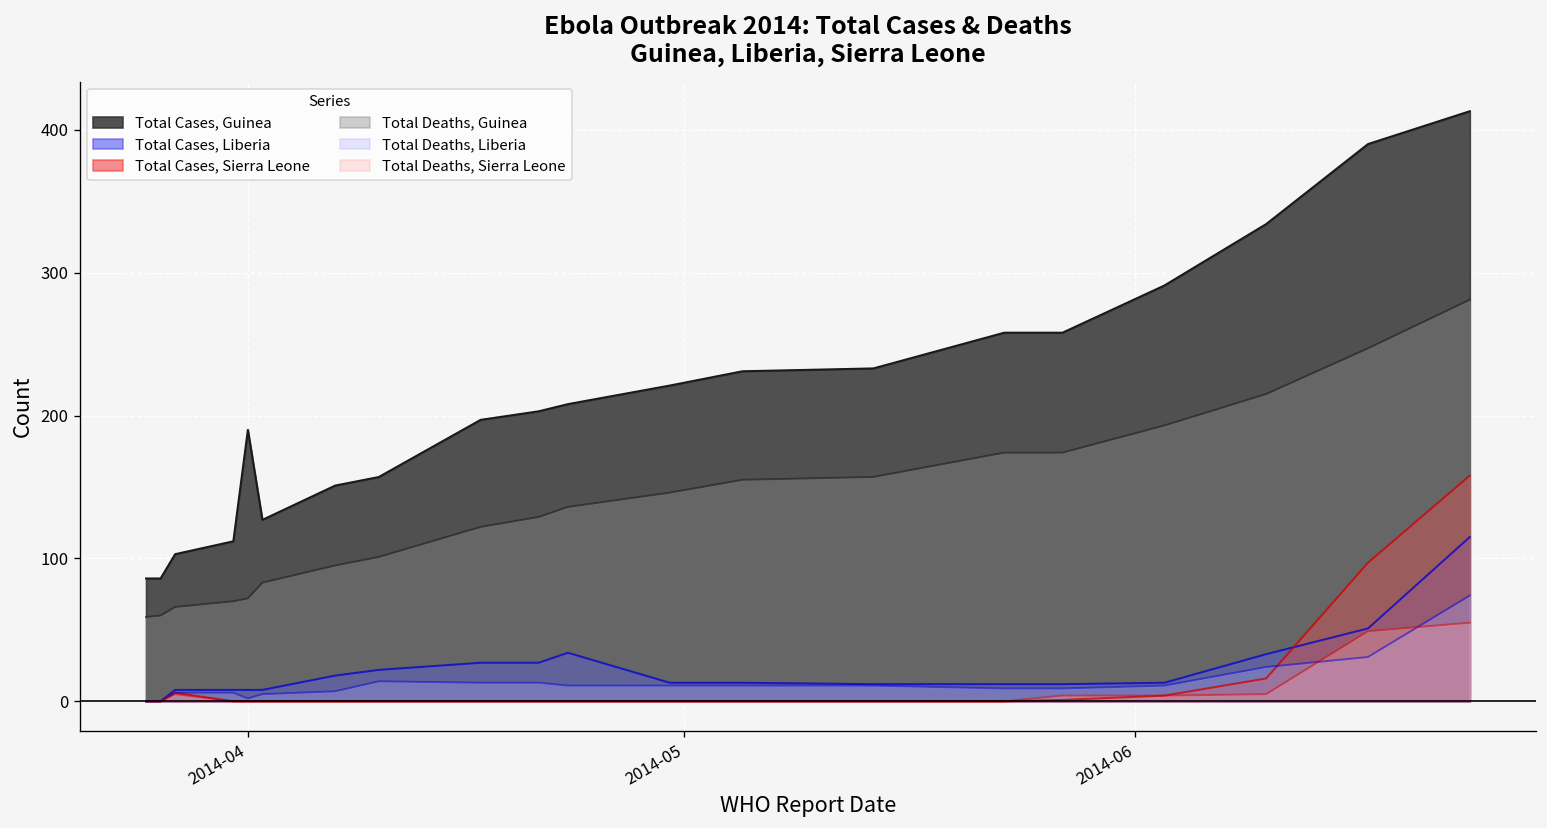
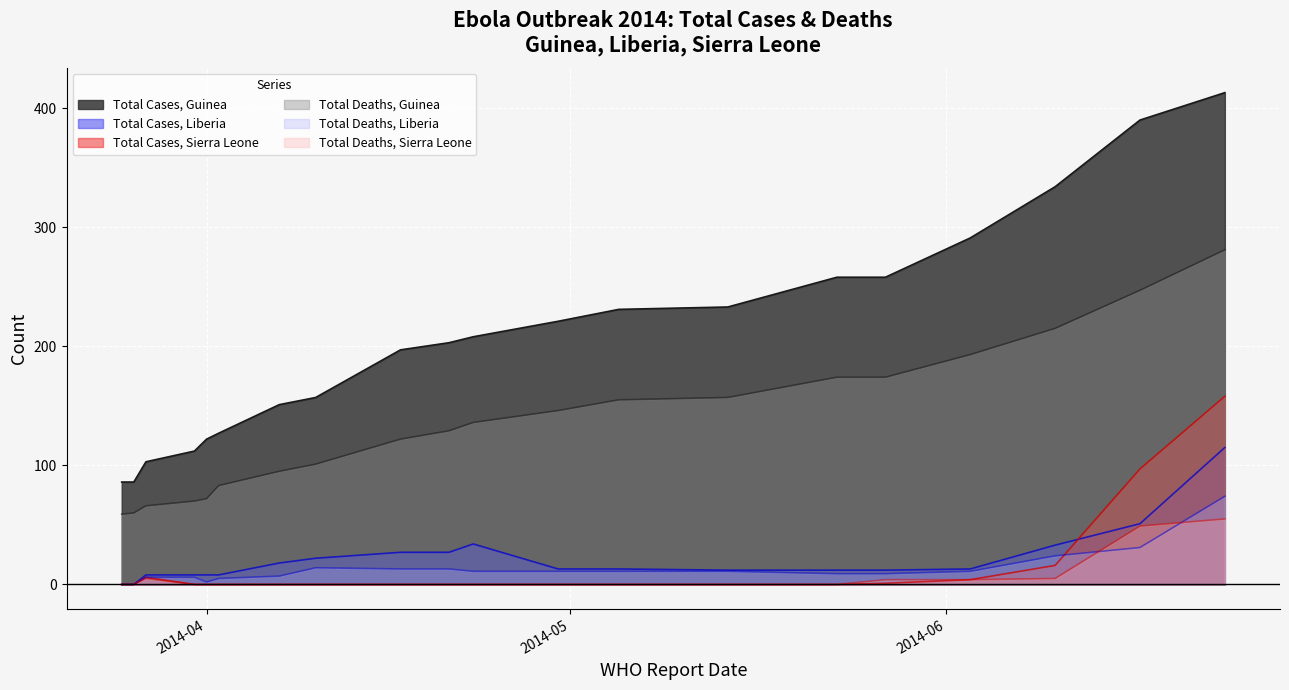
Total Cases, Guinea, 2014-04: 190 -> 122
